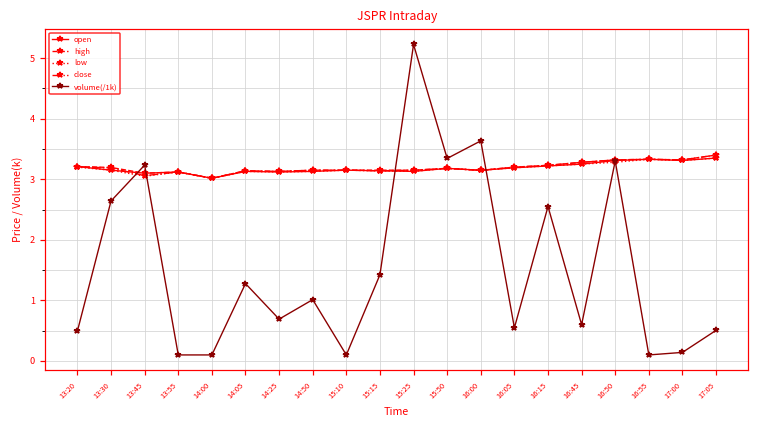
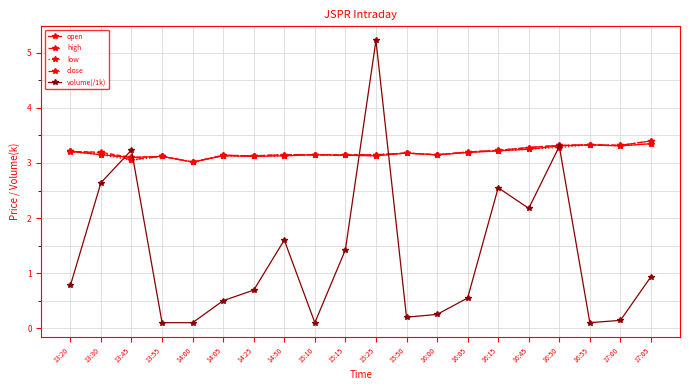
volume(/1k), 13:20: 0.5 -> 0.8
volume(/1k), 14:05: 1.3 -> 0.5
volume(/1k), 14:50: 1.0 -> 1.6
volume(/1k), 15:50: 3.3 -> 0.2
volume(/1k), 16:00: 3.6 -> 0.3
volume(/1k), 16:45: 0.6 -> 2.2
volume(/1k), 17:05: 0.5 -> 0.9
